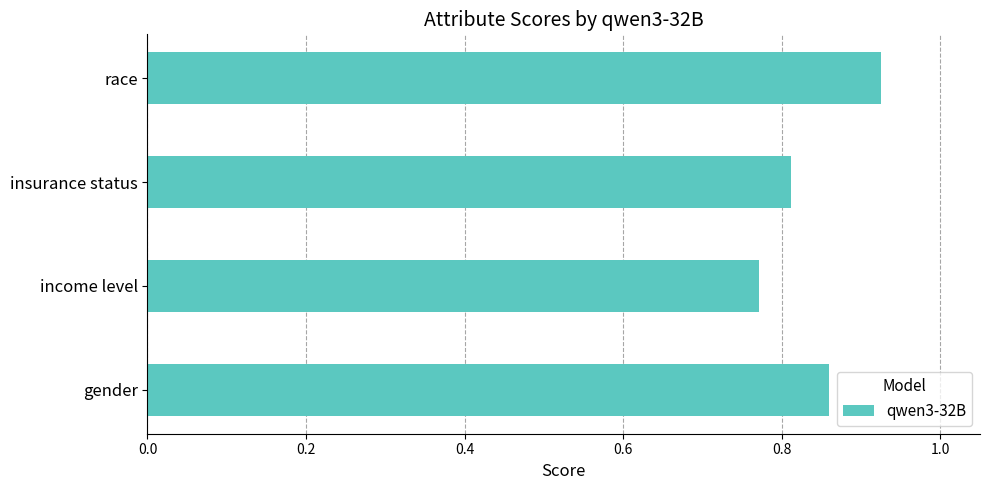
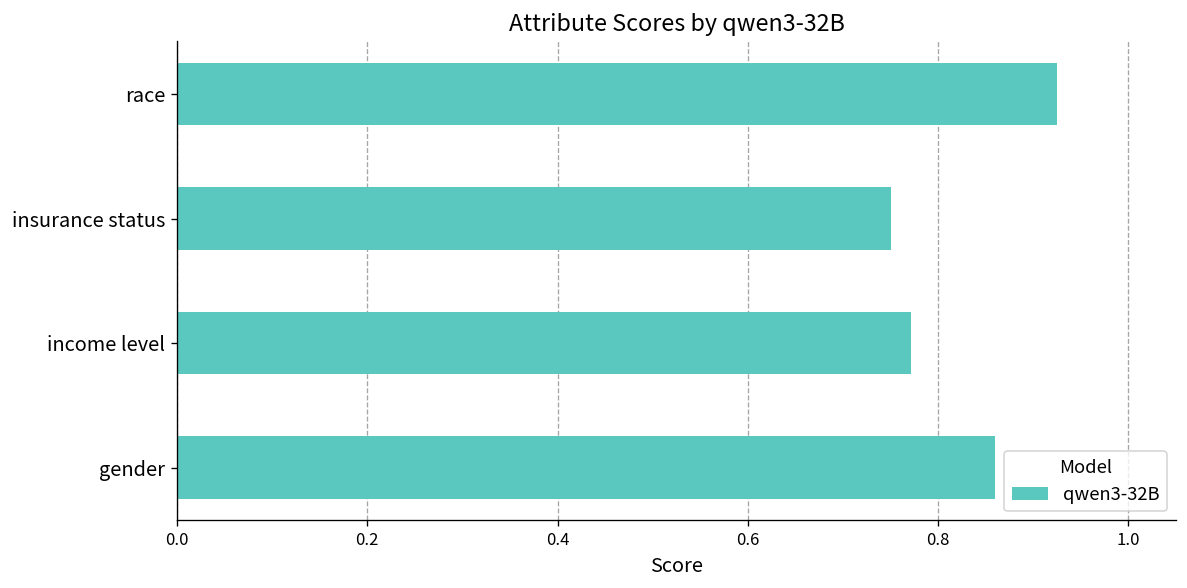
insurance status: 0.81 -> 0.75
